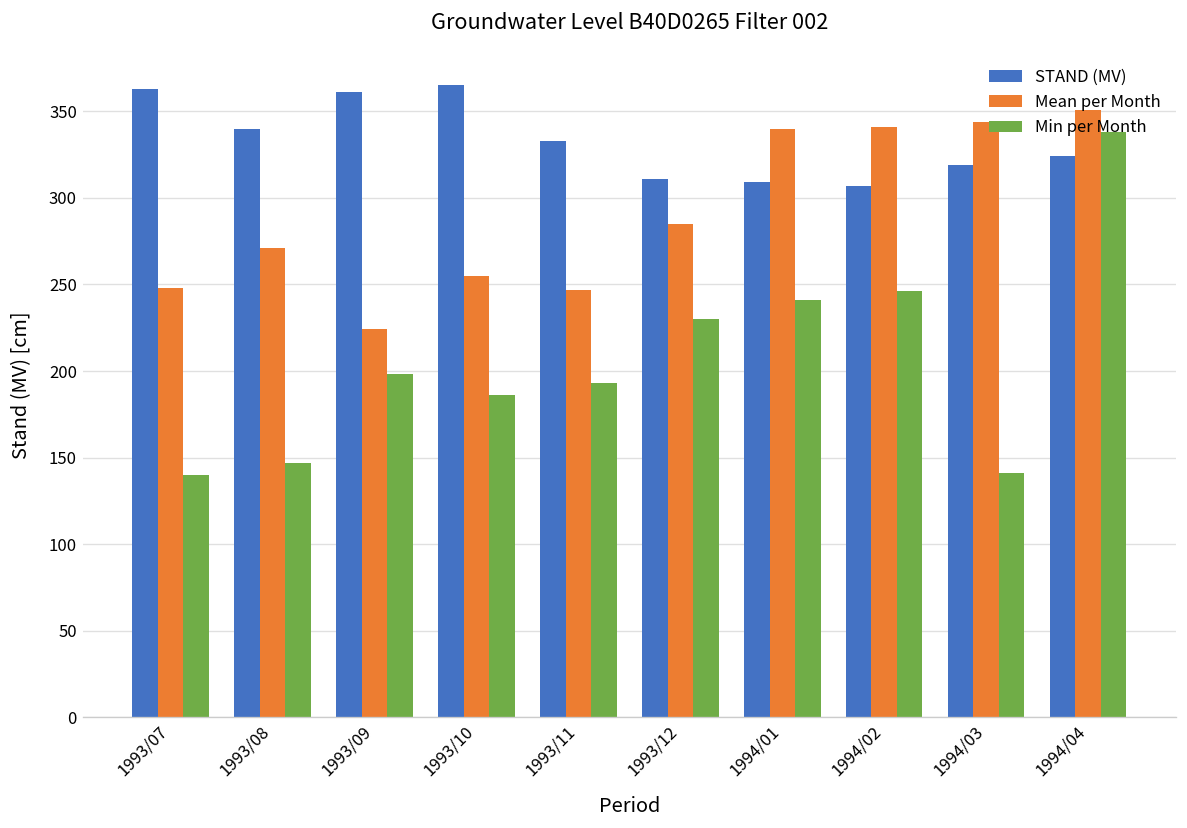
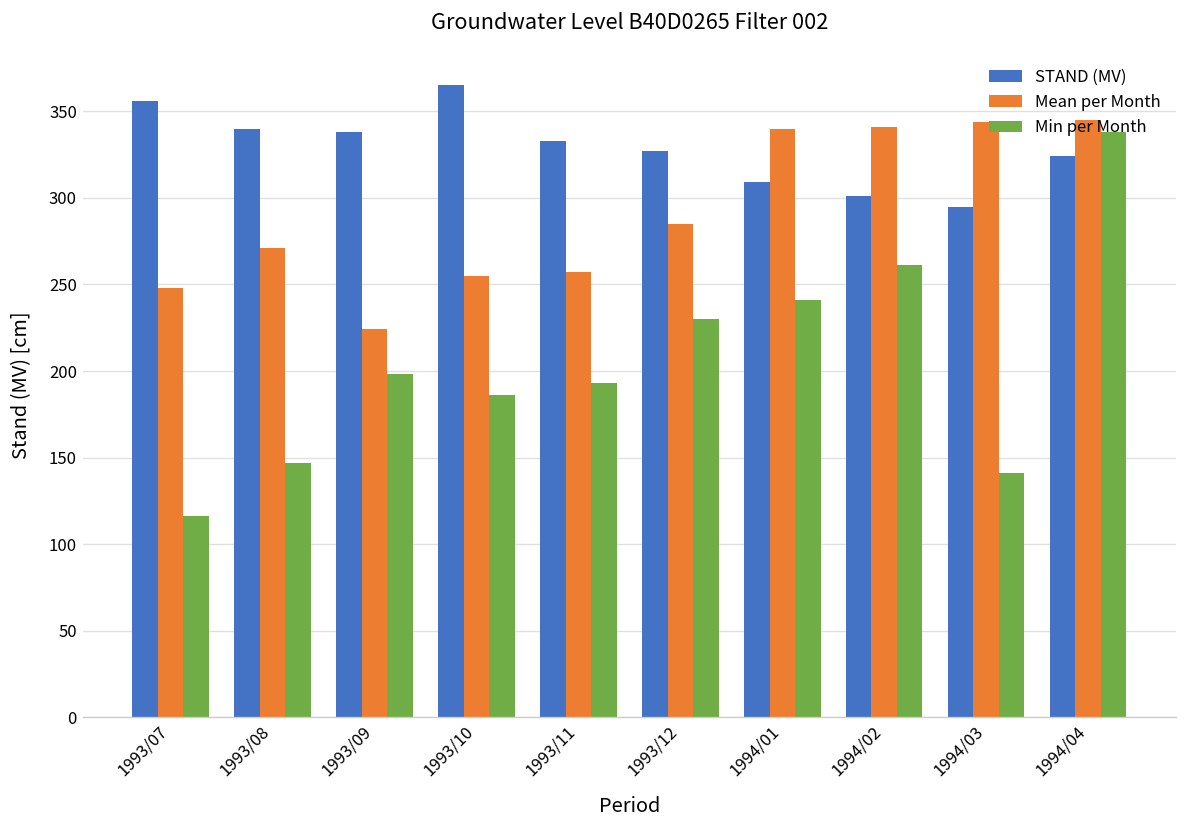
STAND (MV), 1993/07: 363 -> 356
Min per Month, 1993/07: 140 -> 116
STAND (MV), 1993/09: 361 -> 338
Mean per Month, 1993/11: 247 -> 257
STAND (MV), 1993/12: 311 -> 327
STAND (MV), 1994/02: 307 -> 301
Min per Month, 1994/02: 246 -> 261
STAND (MV), 1994/03: 319 -> 295
Mean per Month, 1994/04: 351 -> 345
